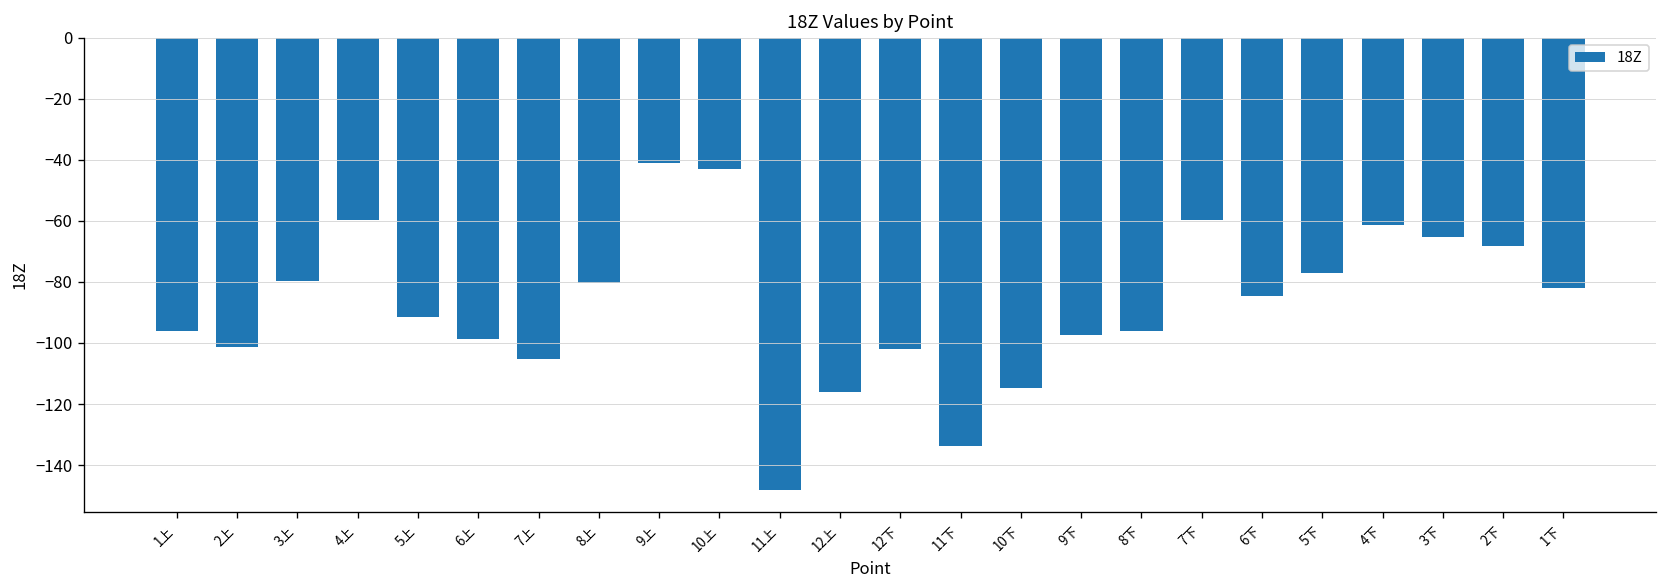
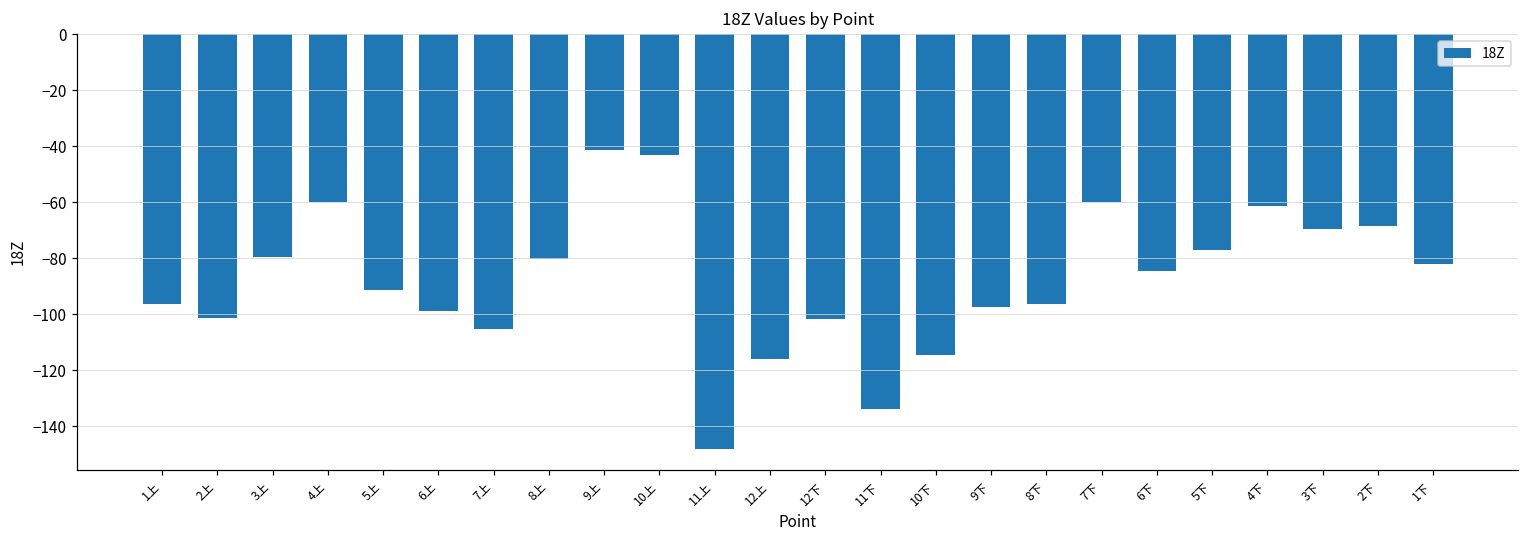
3下: -65 -> -69
